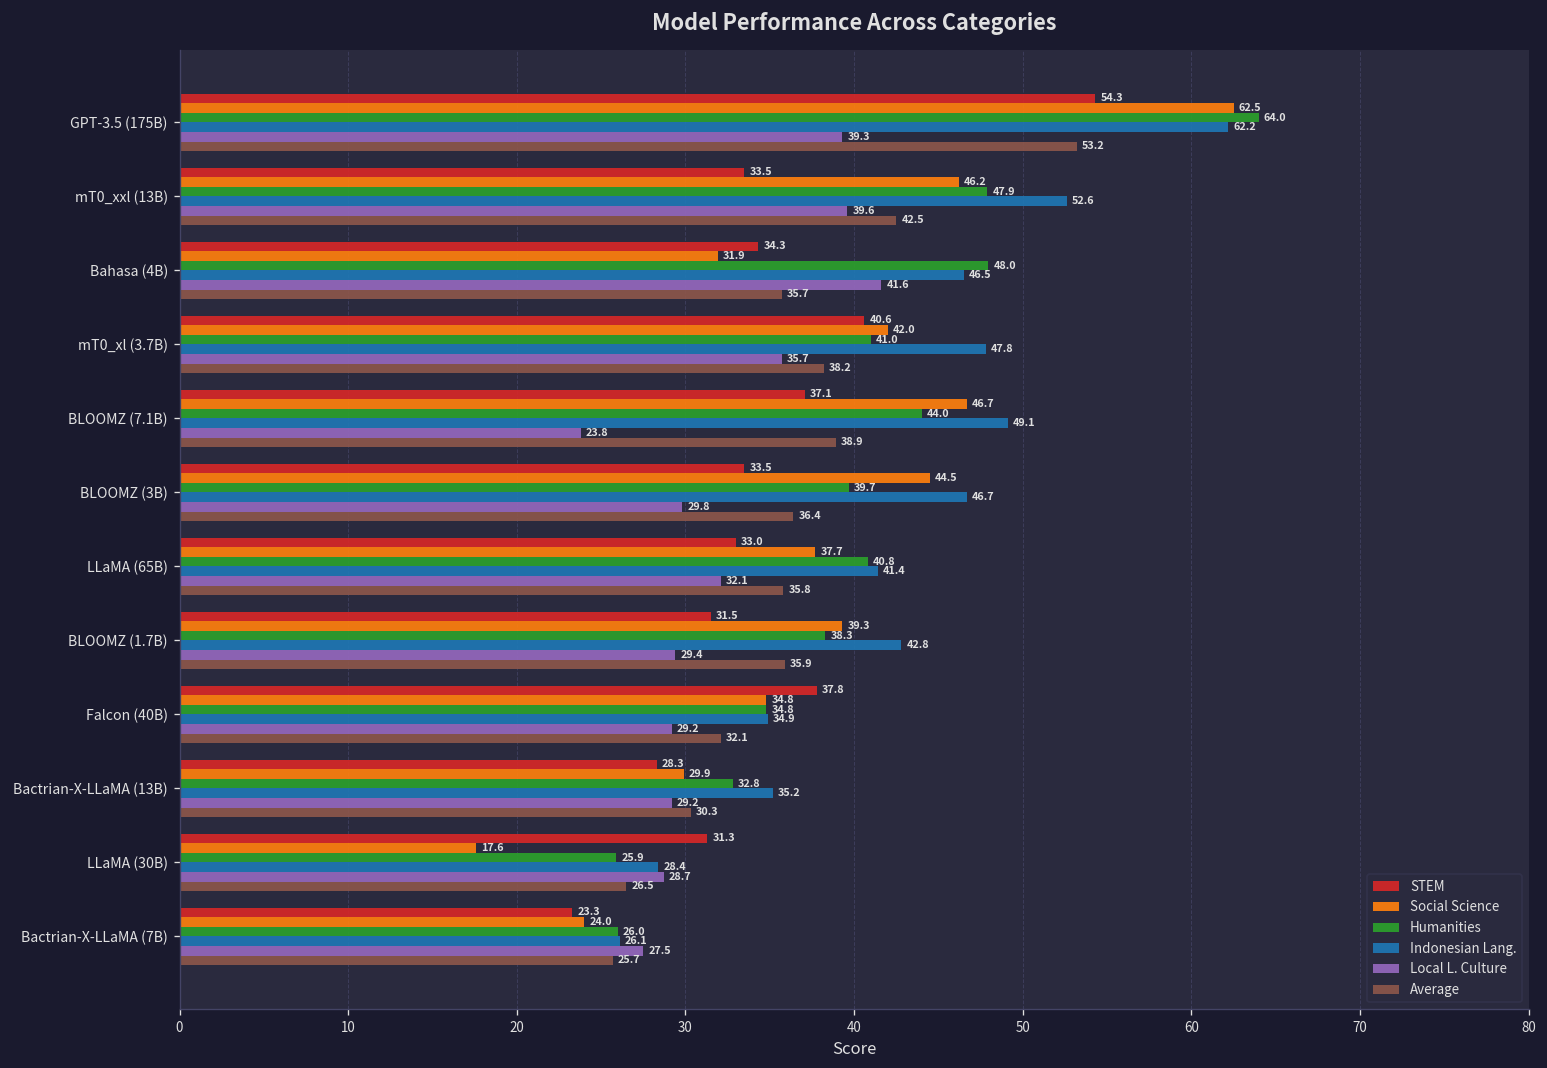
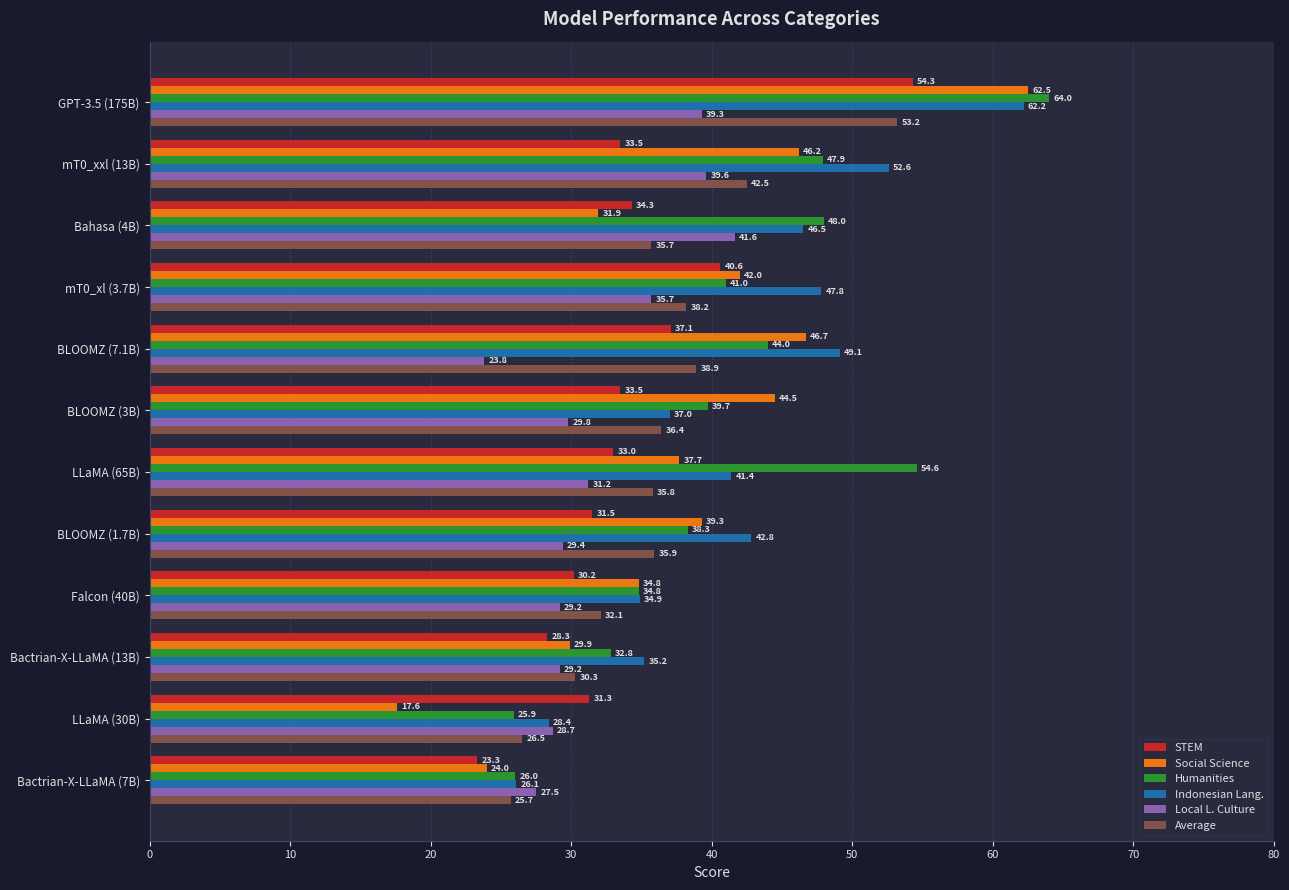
Indonesian Lang., BLOOMZ (3B): 46.7 -> 37.0
Humanities, LLaMA (65B): 40.8 -> 54.6
Local L. Culture, LLaMA (65B): 32.1 -> 31.2
STEM, Falcon (40B): 37.8 -> 30.2
